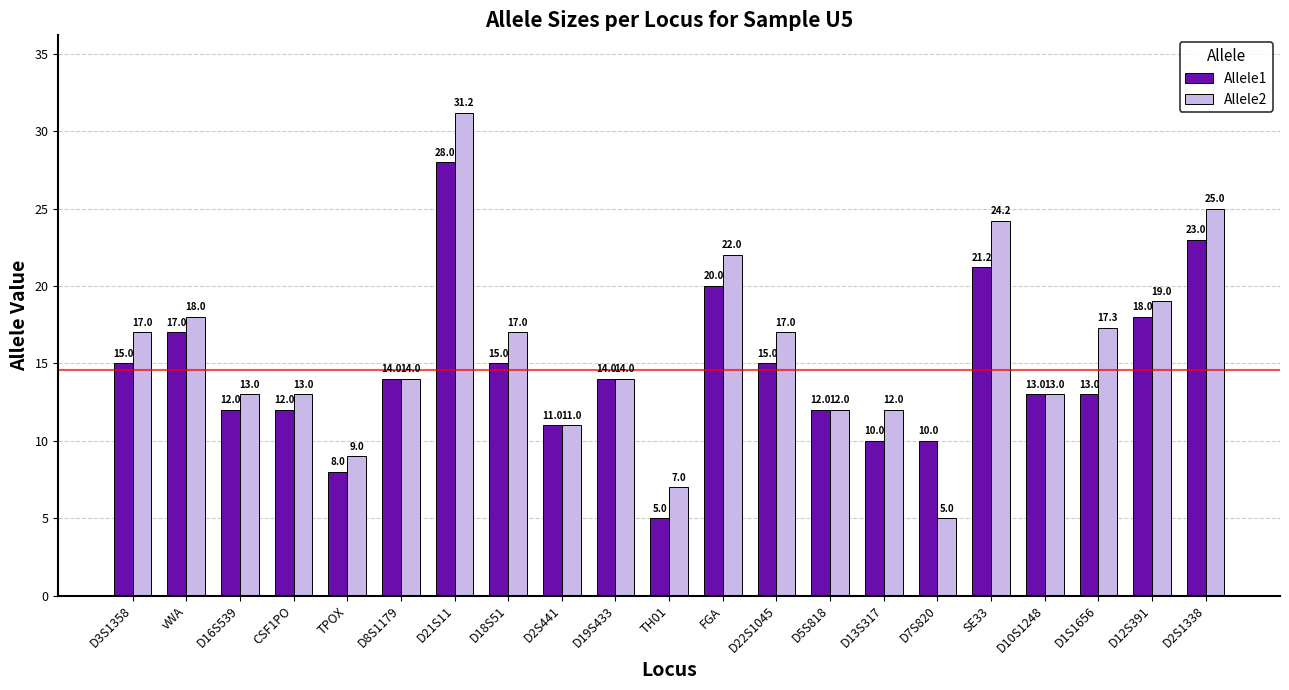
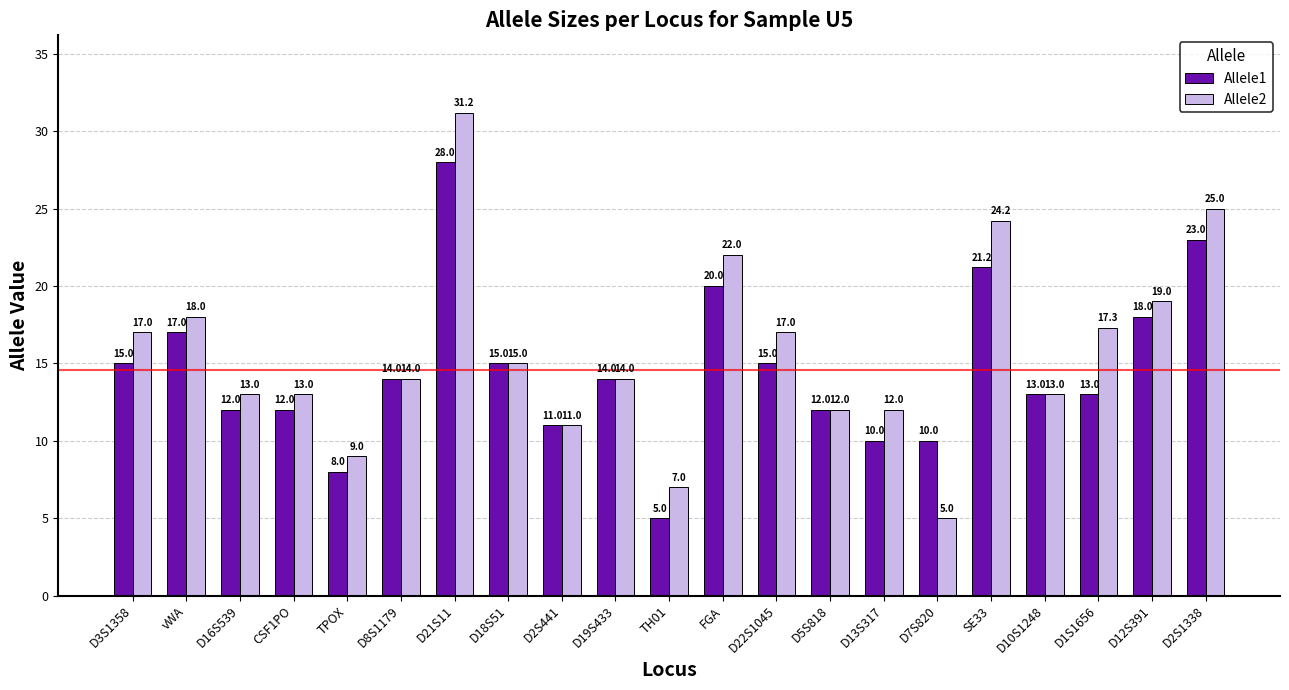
Allele2, D18S51: 17.0 -> 15.0
